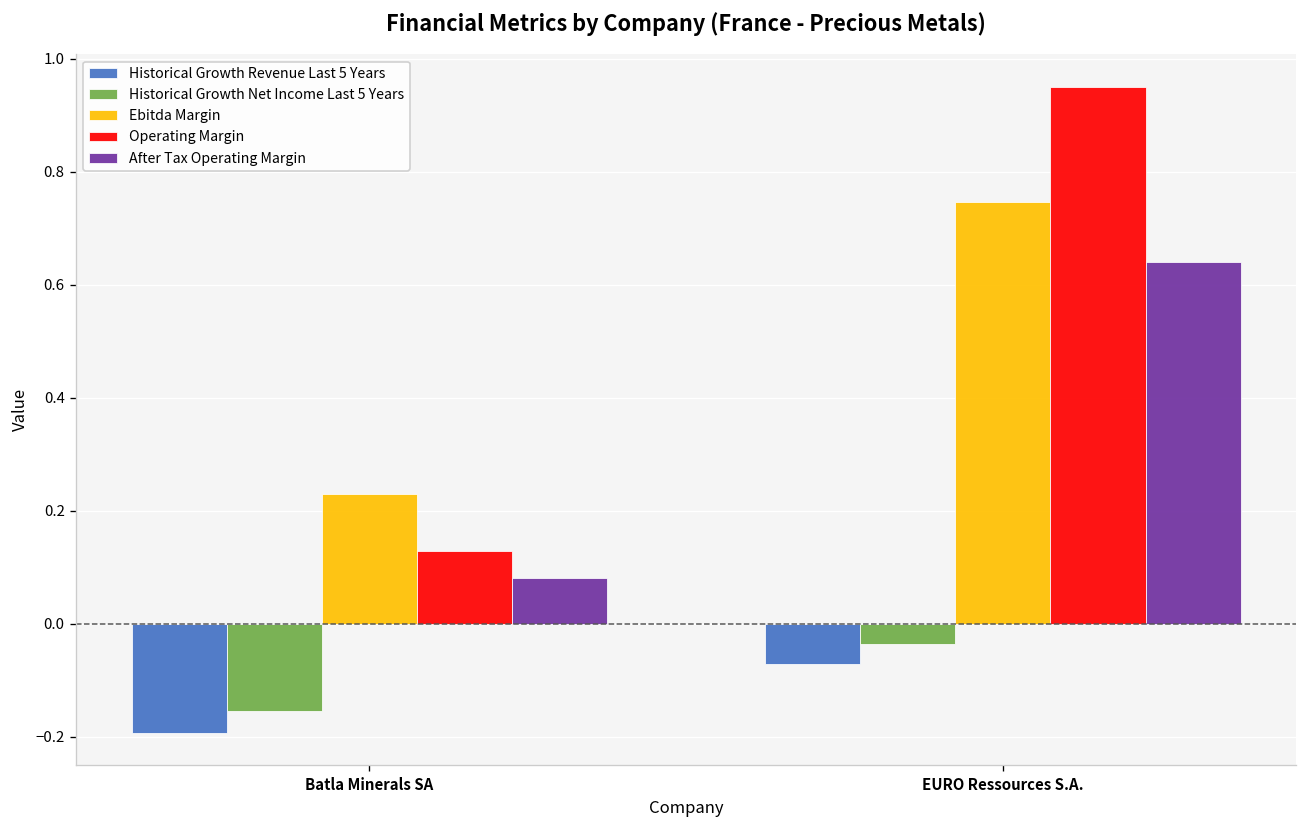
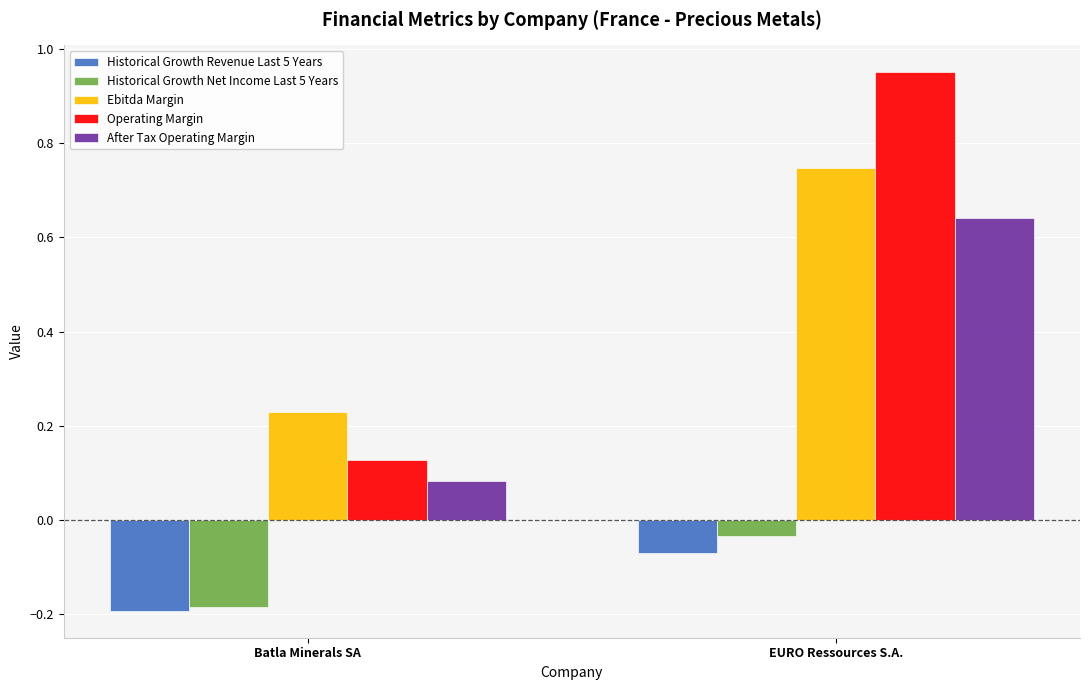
Historical Growth Net Income Last 5 Years, Batla Minerals SA: -0.15 -> -0.18
